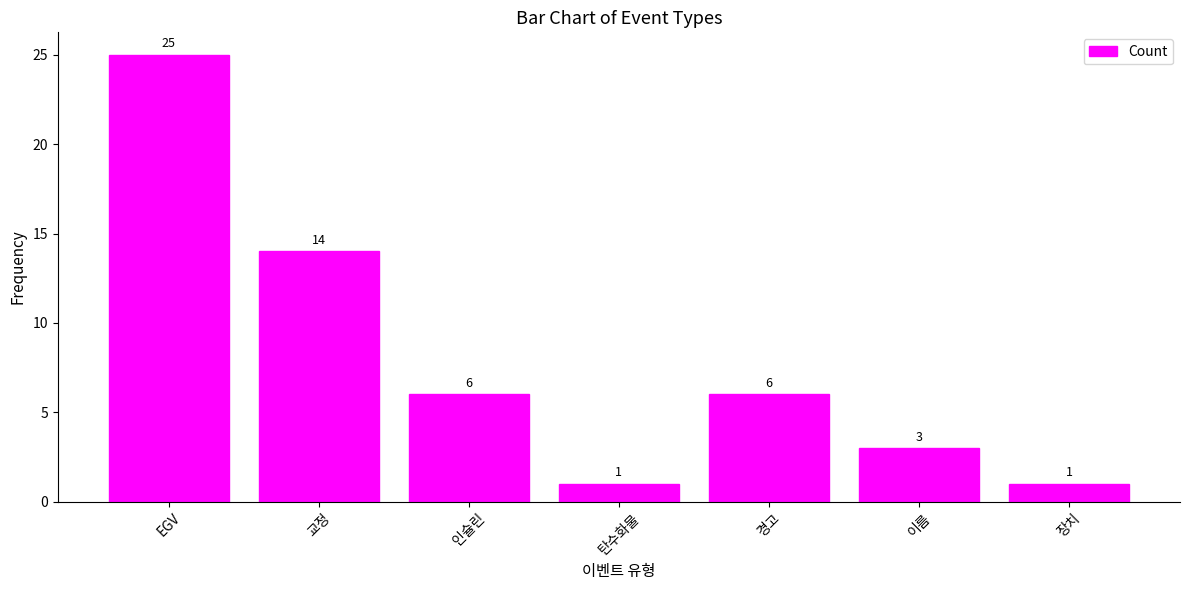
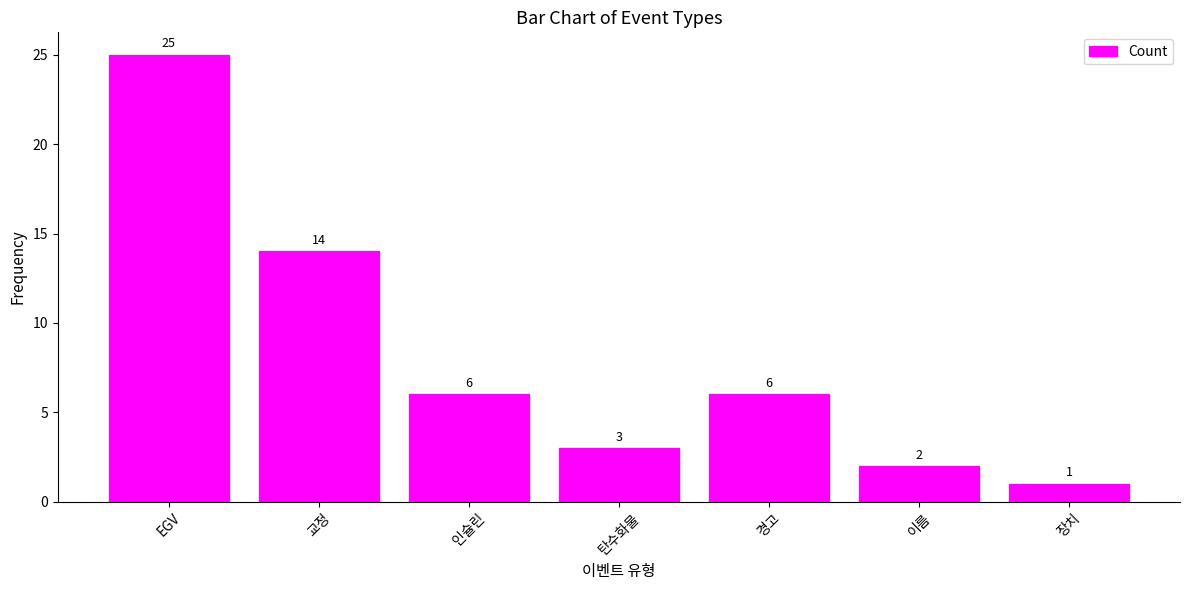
탄수화물: 1 -> 3
이름: 3 -> 2
